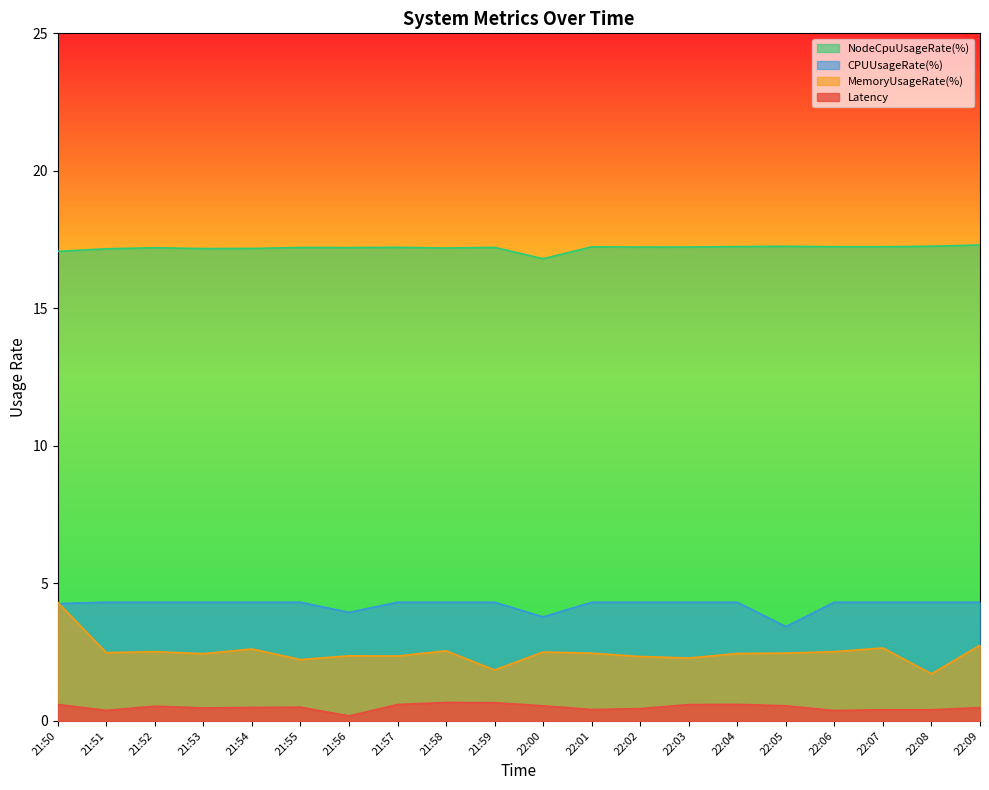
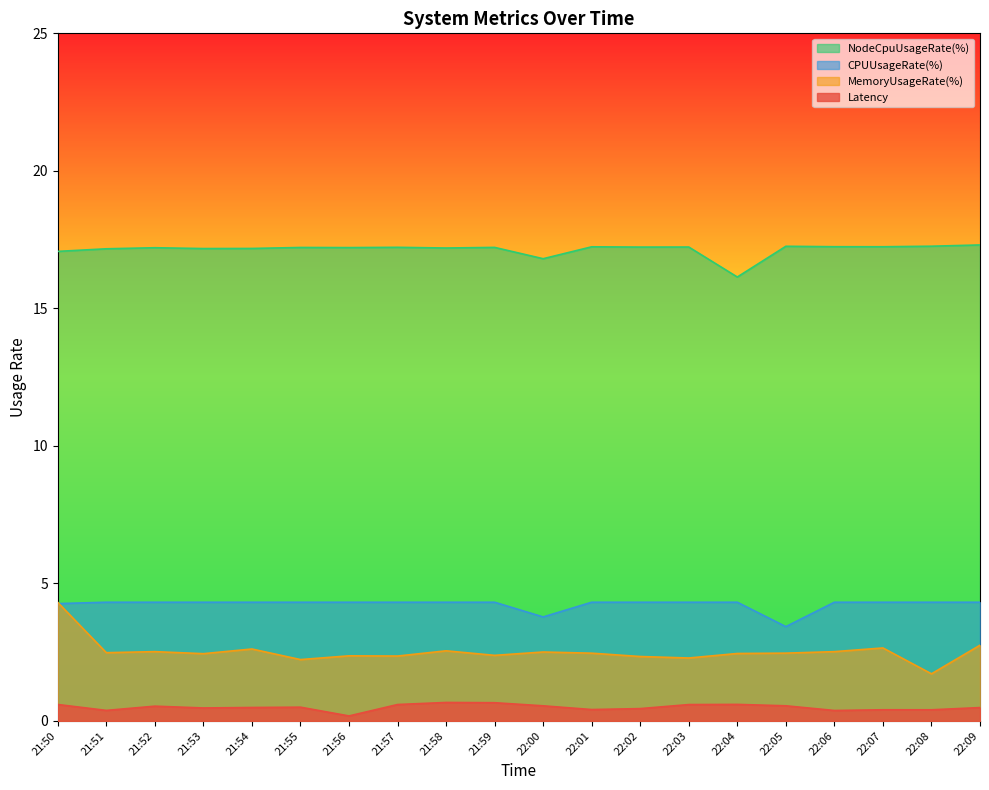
CPUUsageRate(%), 21:56: 3.9 -> 4.3
MemoryUsageRate(%), 21:59: 1.9 -> 2.4
NodeCpuUsageRate(%), 22:04: 17.2 -> 16.1
